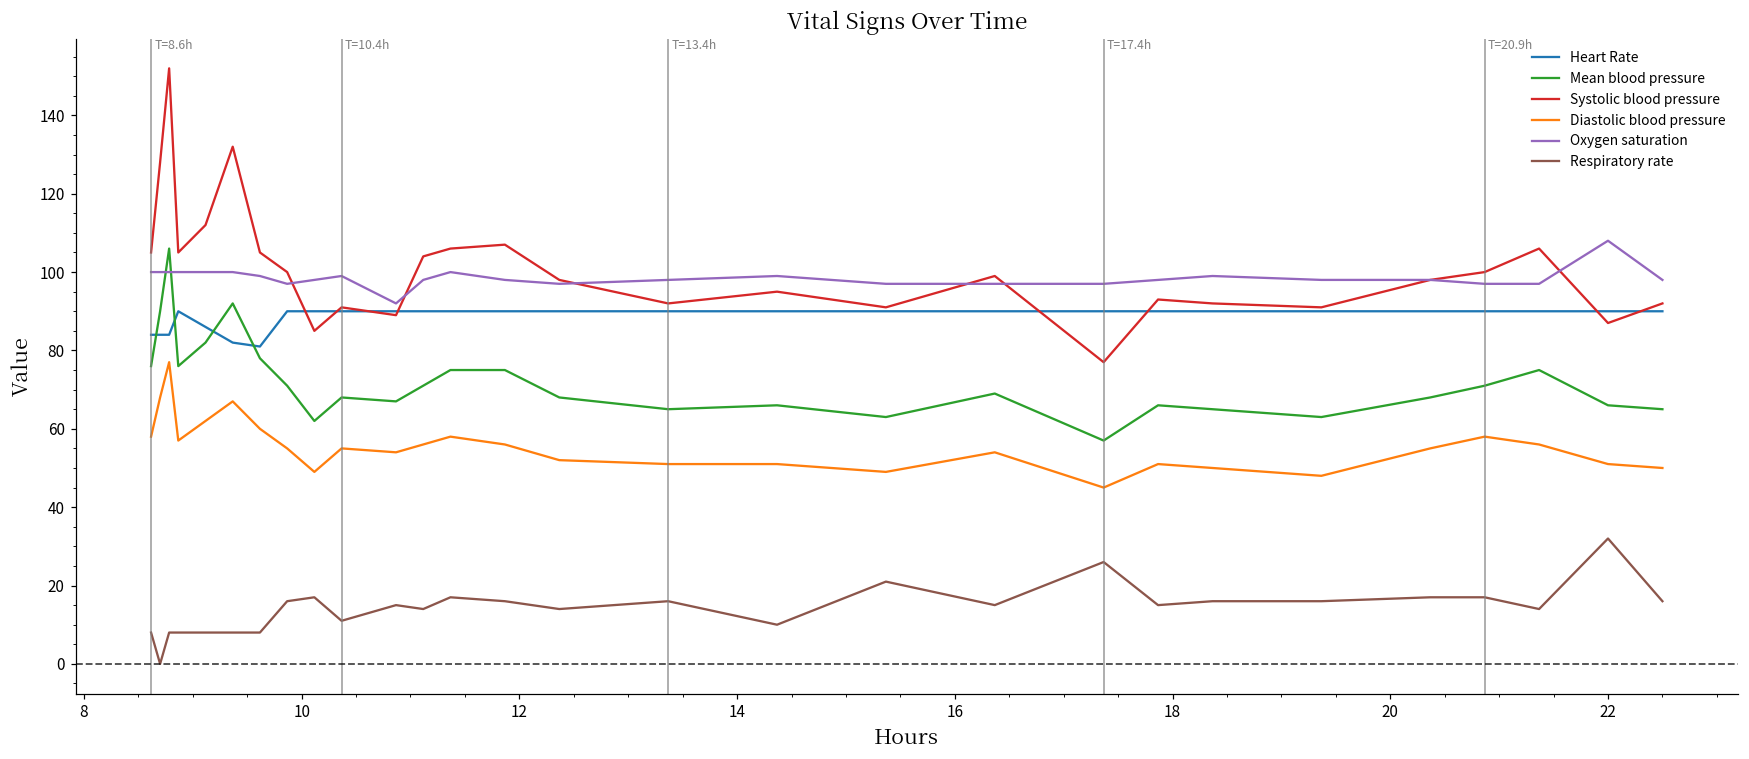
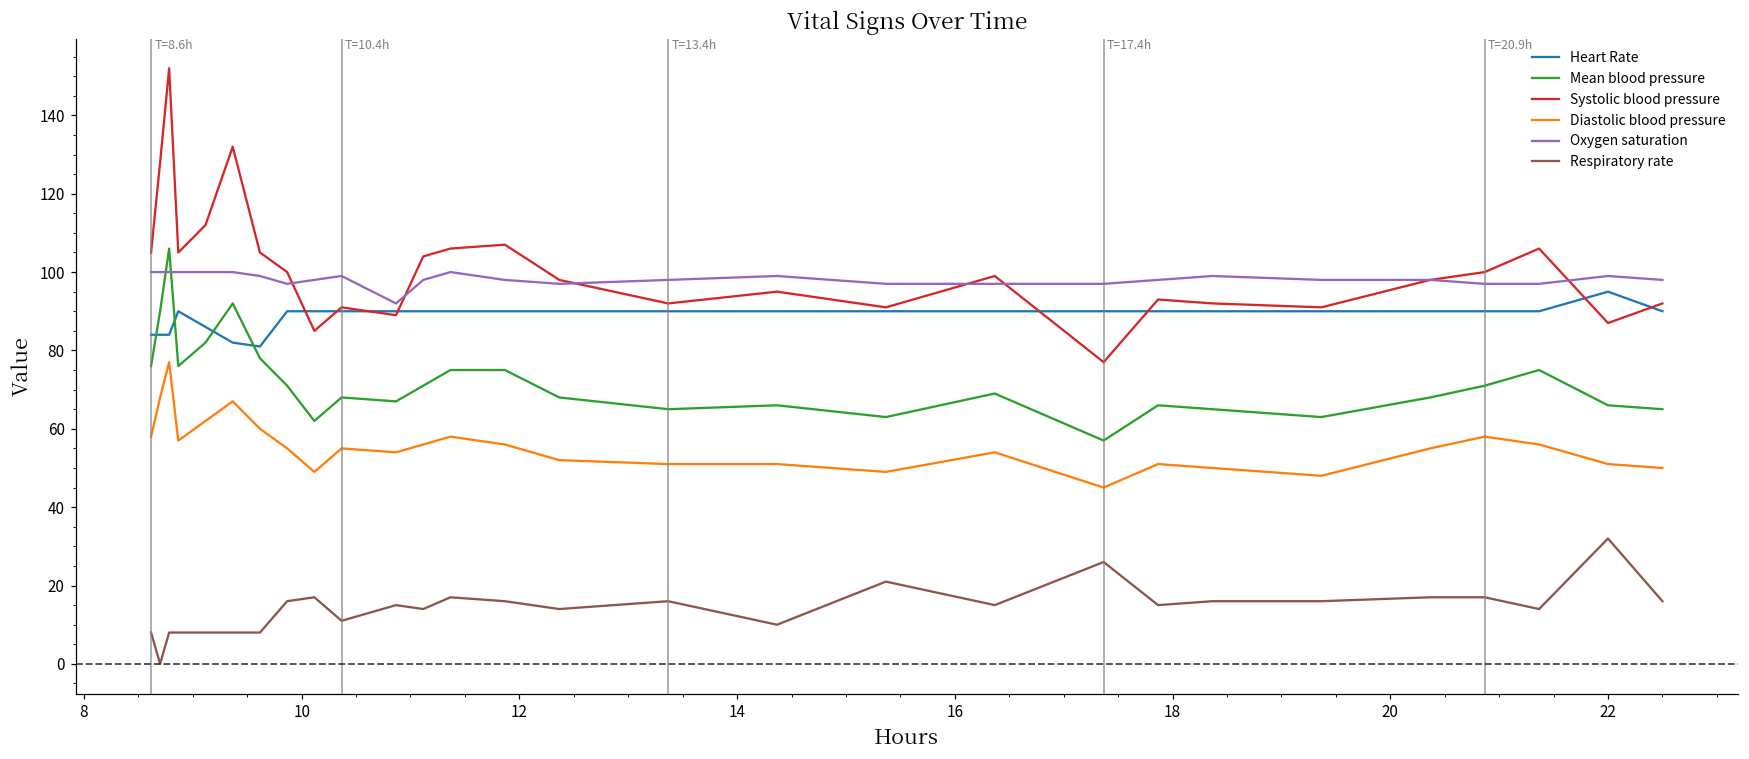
Heart Rate, 22: 90 -> 95
Oxygen saturation, 22: 108 -> 99
